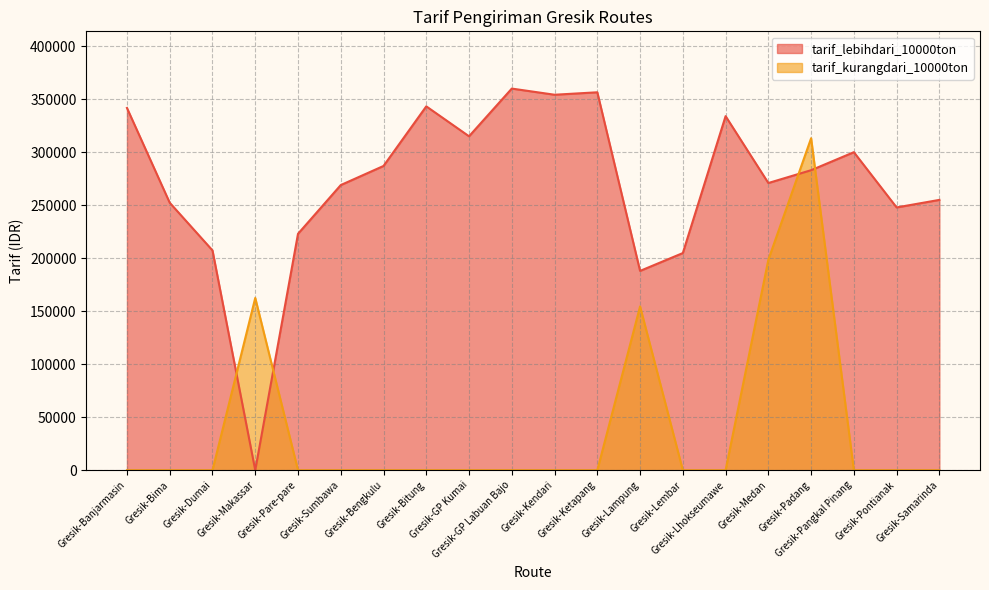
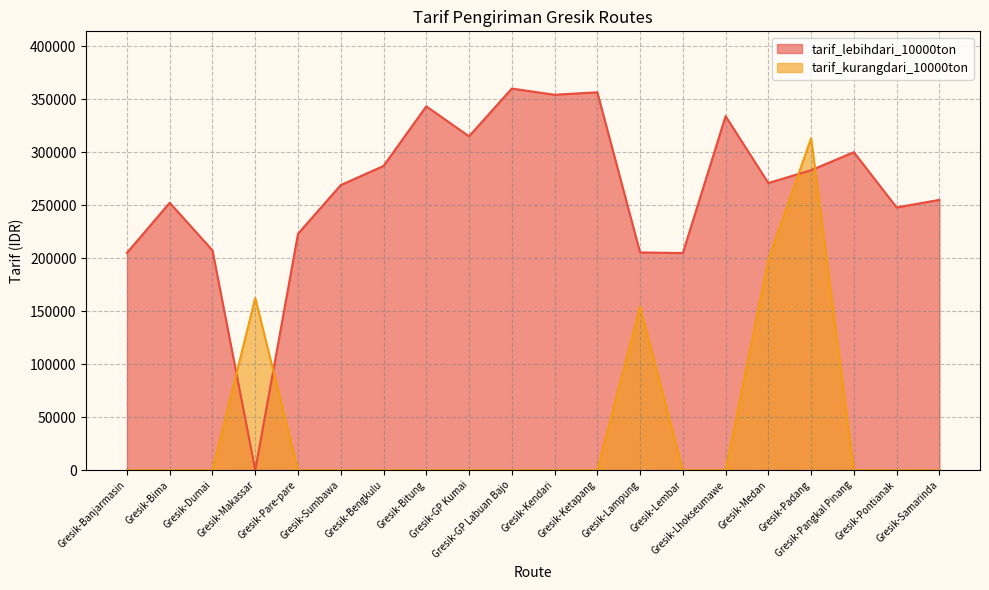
tarif_lebihdari_10000ton, Gresik-Banjarmasin: 342000 -> 205000
tarif_lebihdari_10000ton, Gresik-Lampung: 188000 -> 205000
